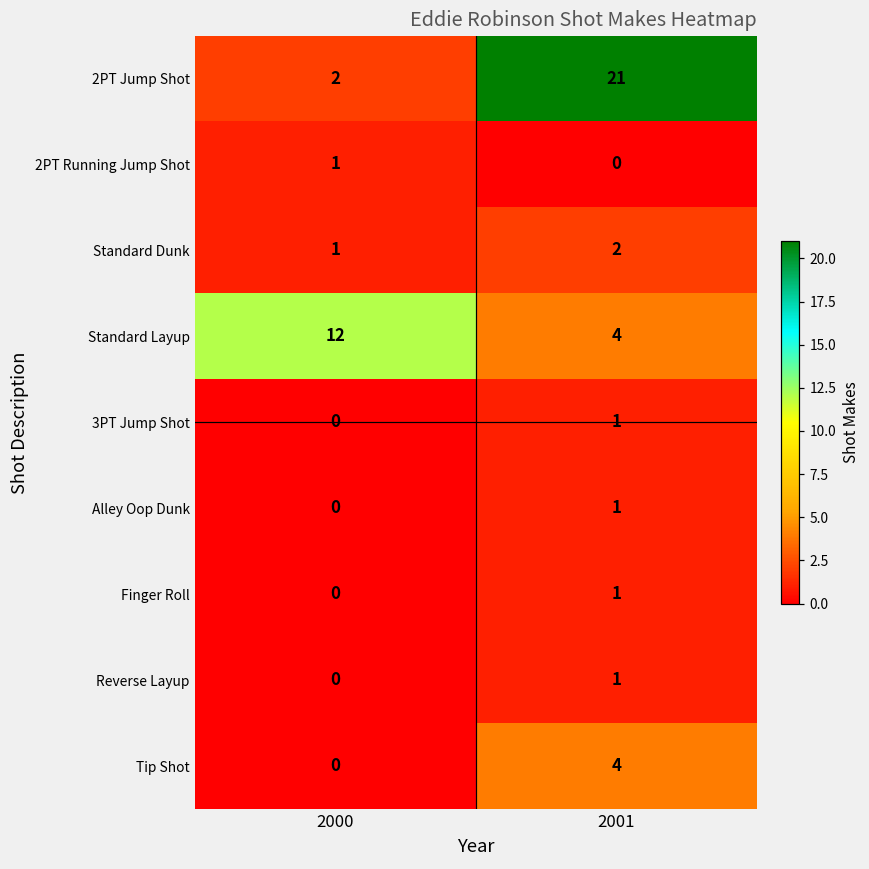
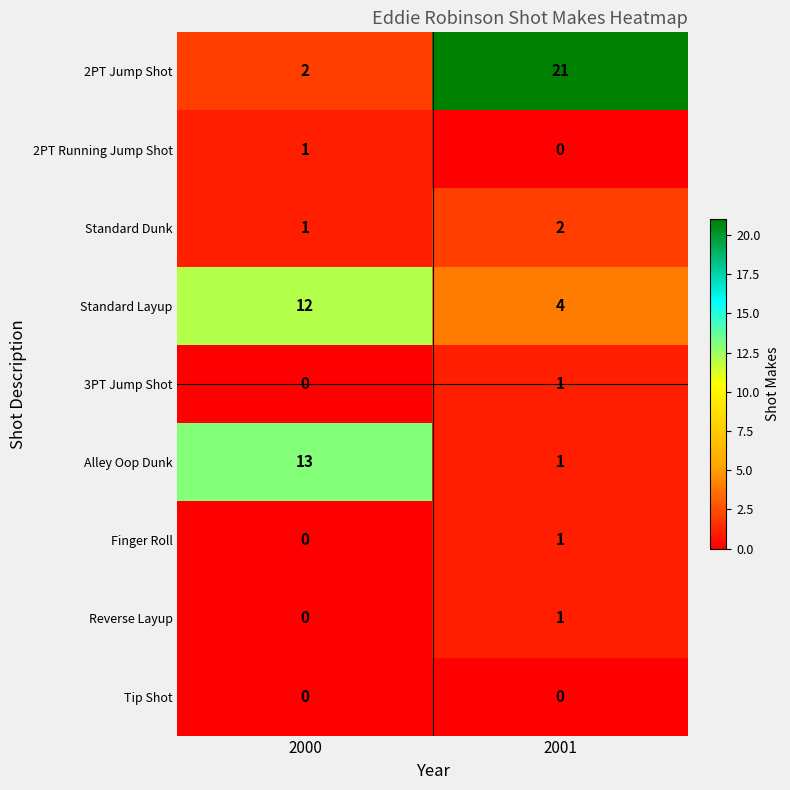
Alley Oop Dunk, 2000: 0 -> 13
Tip Shot, 2001: 4 -> 0
